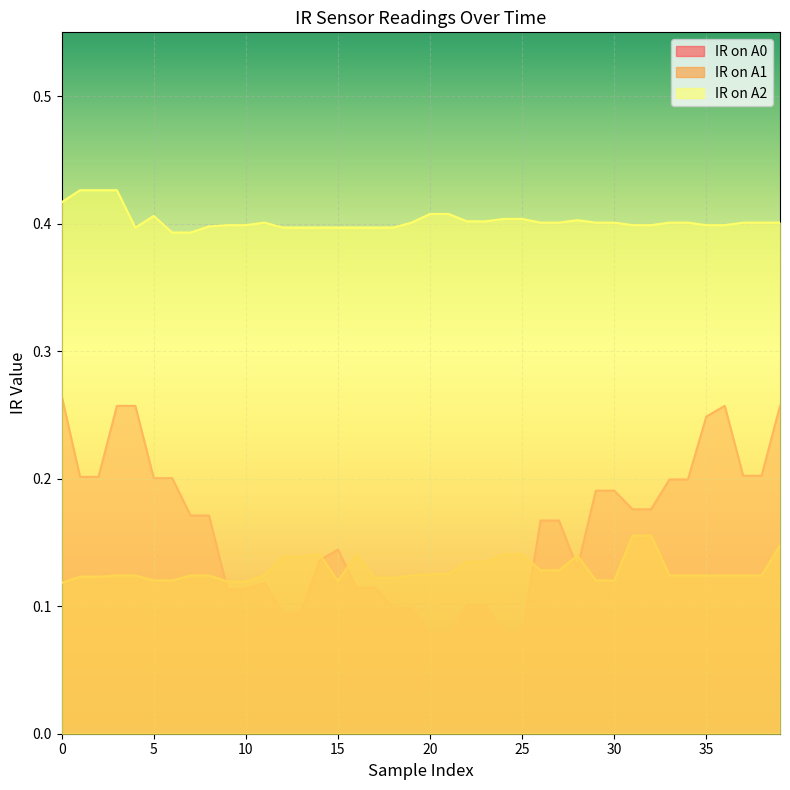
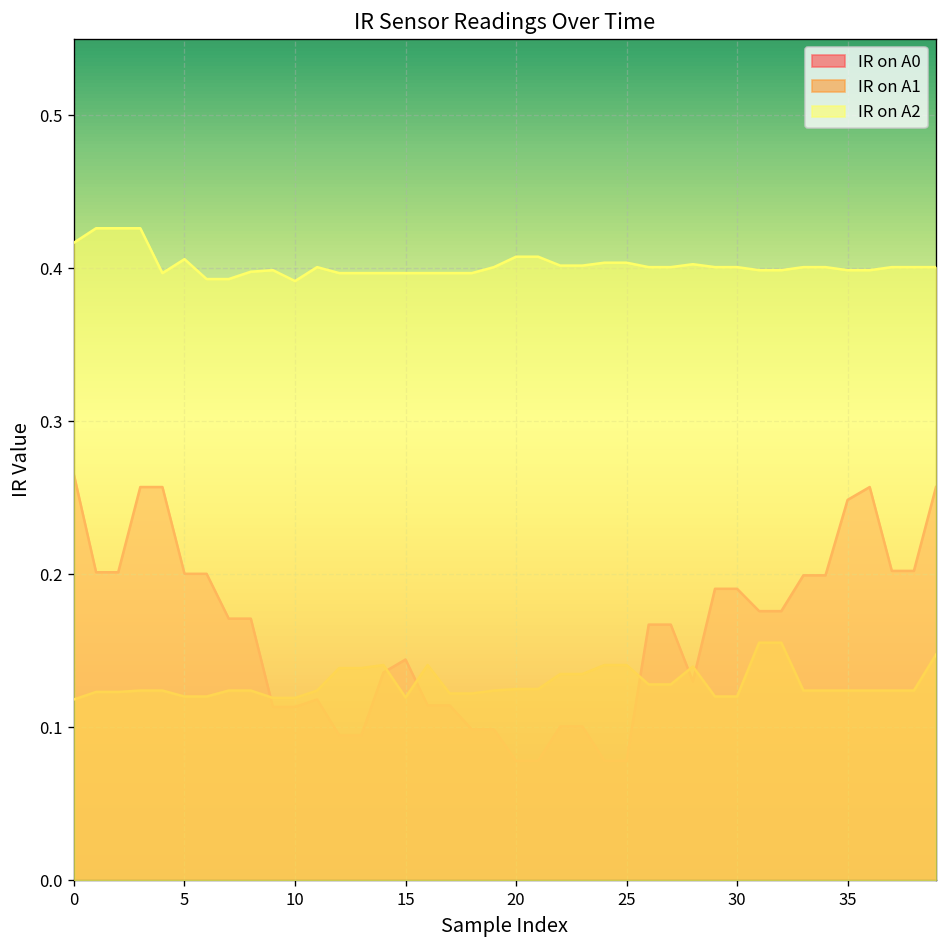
IR on A2, 10: 0.399 -> 0.392
